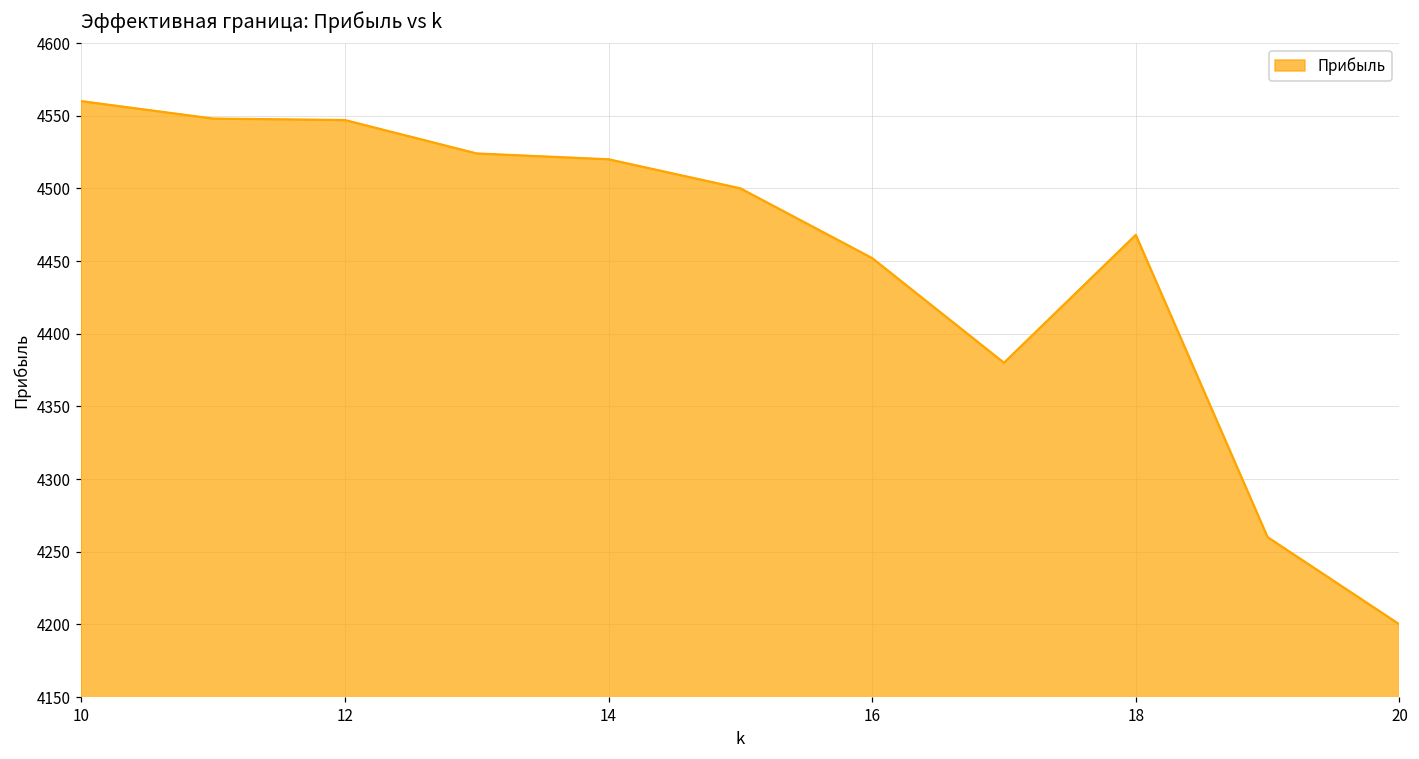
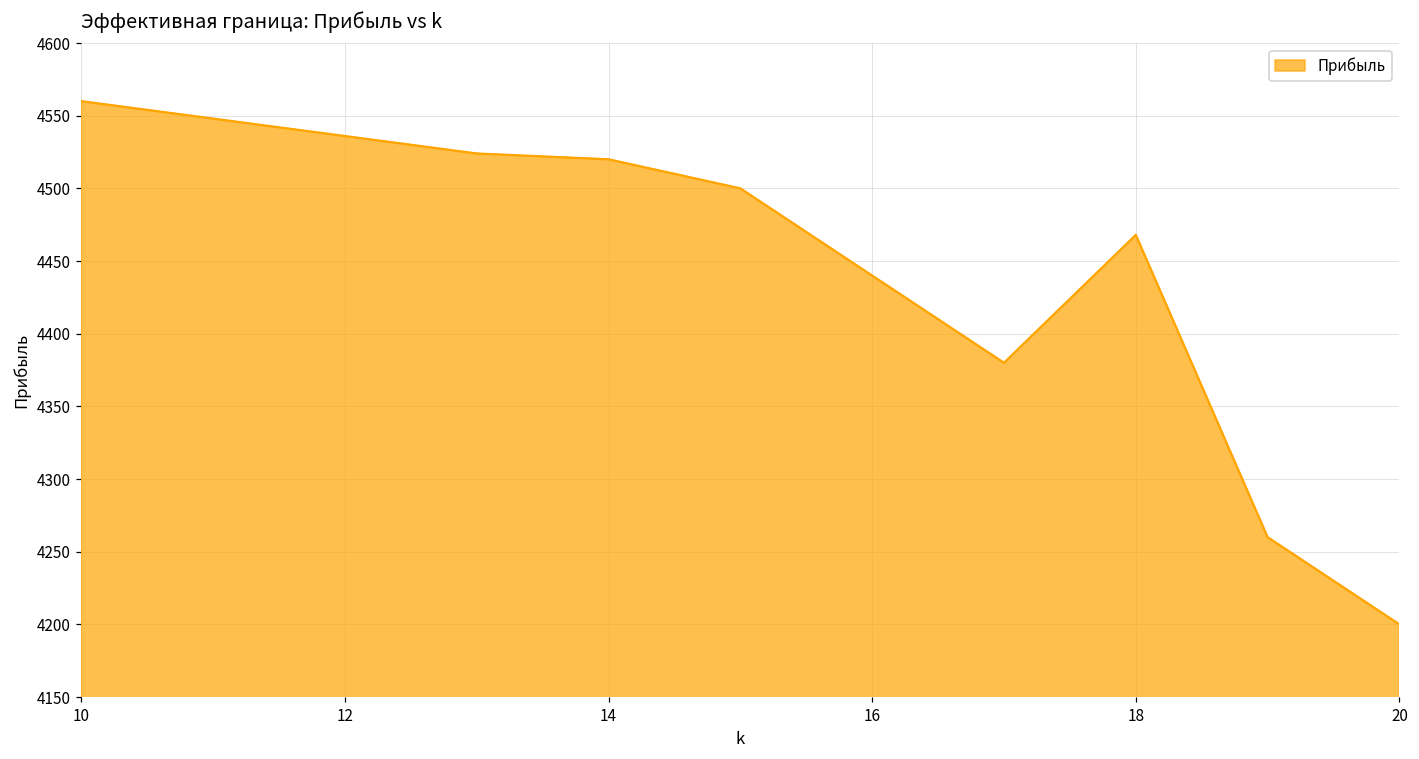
12: 4547 -> 4536
16: 4452 -> 4440
